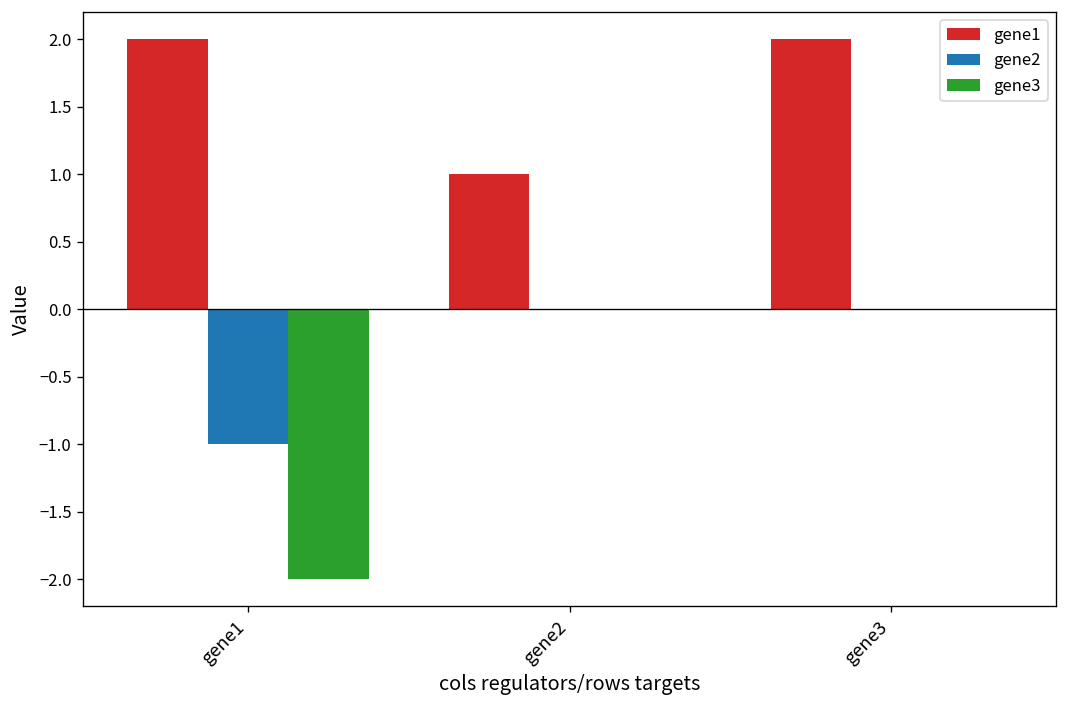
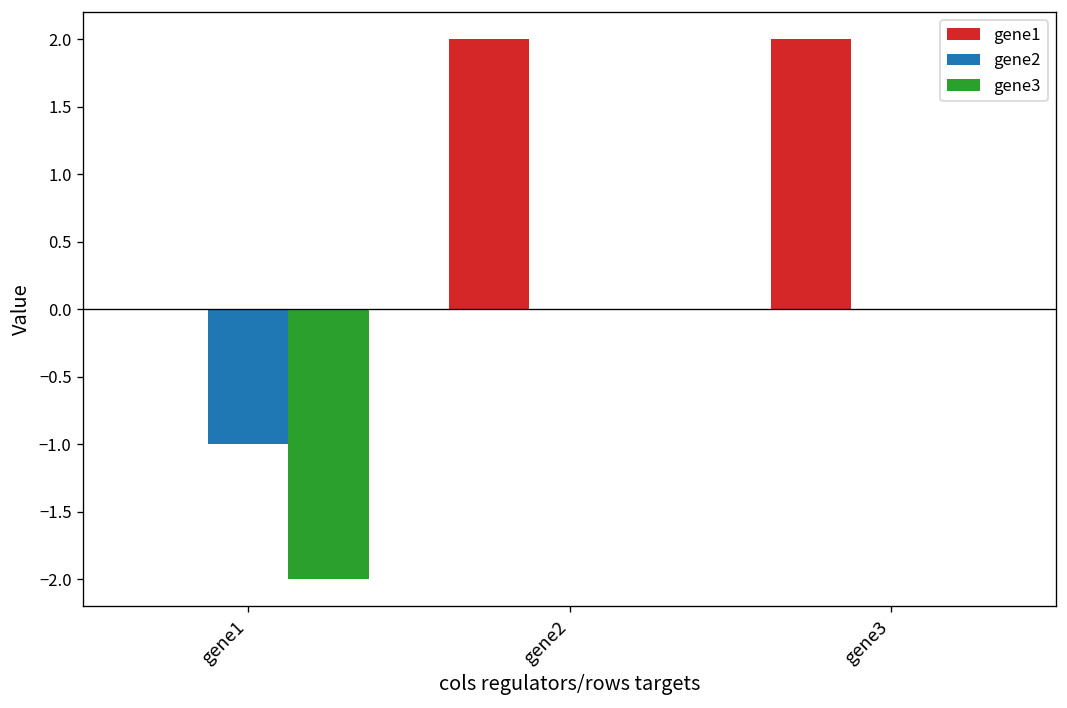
gene1, gene1: 2 -> 0
gene1, gene2: 1 -> 2
